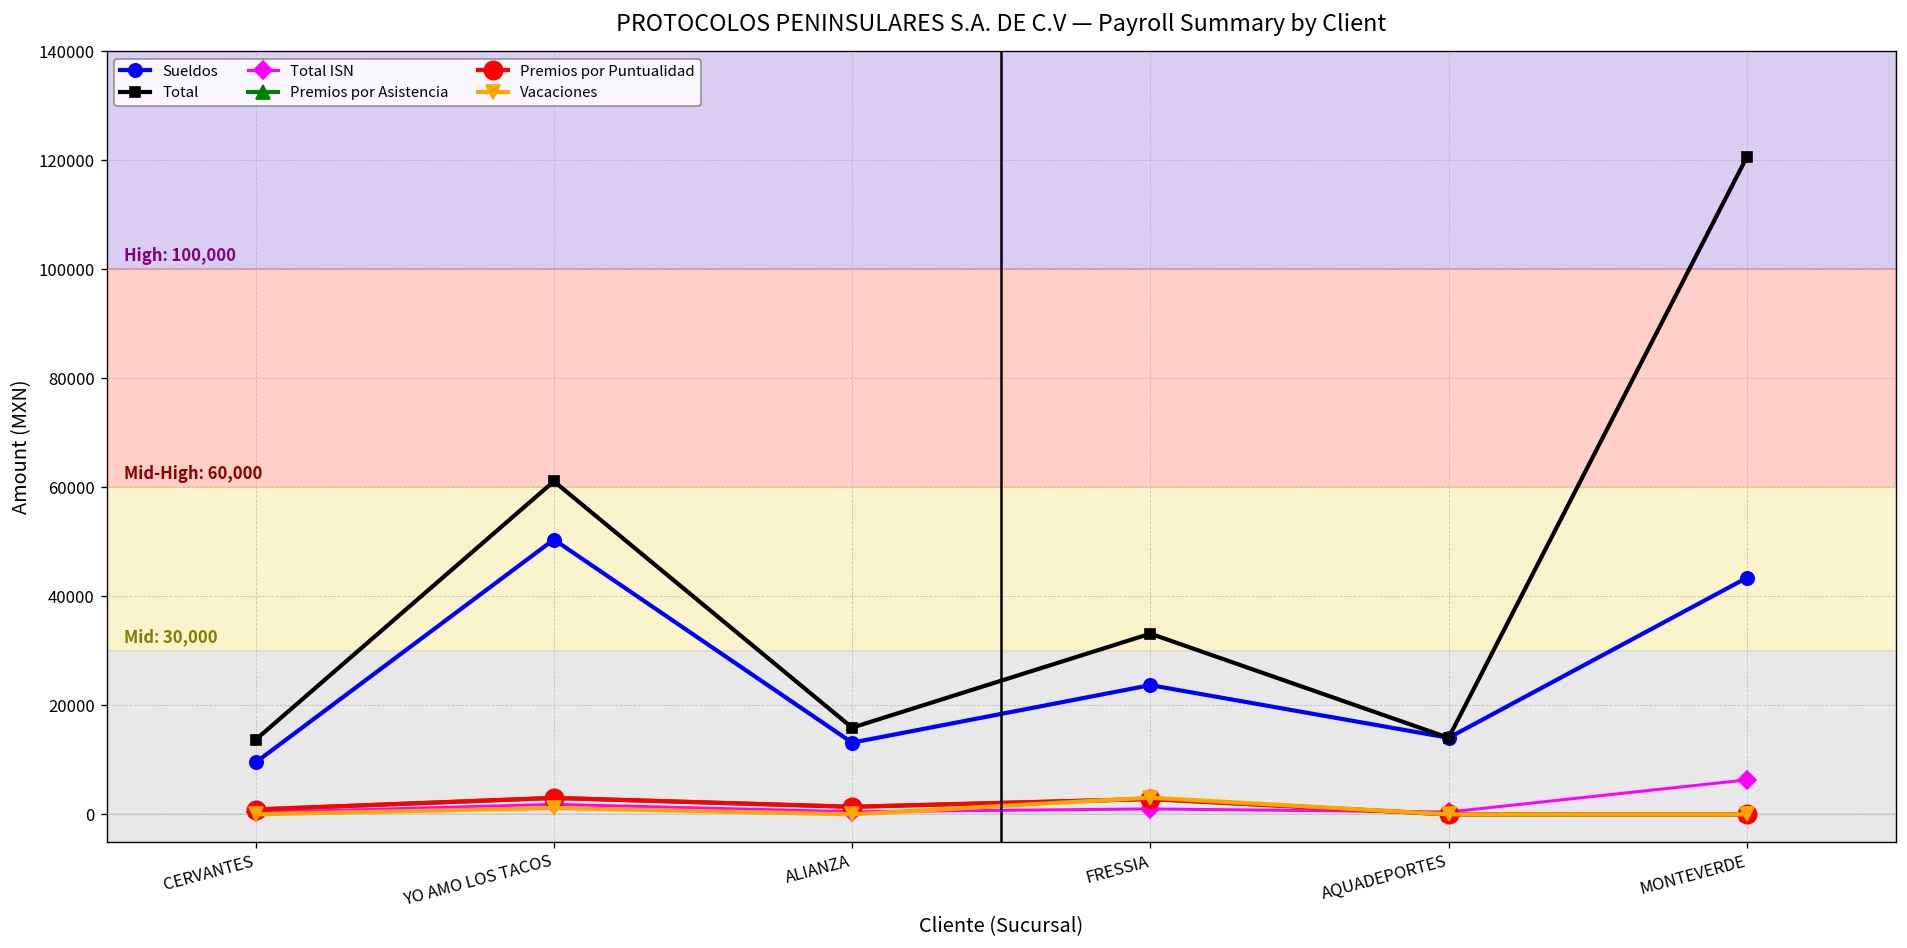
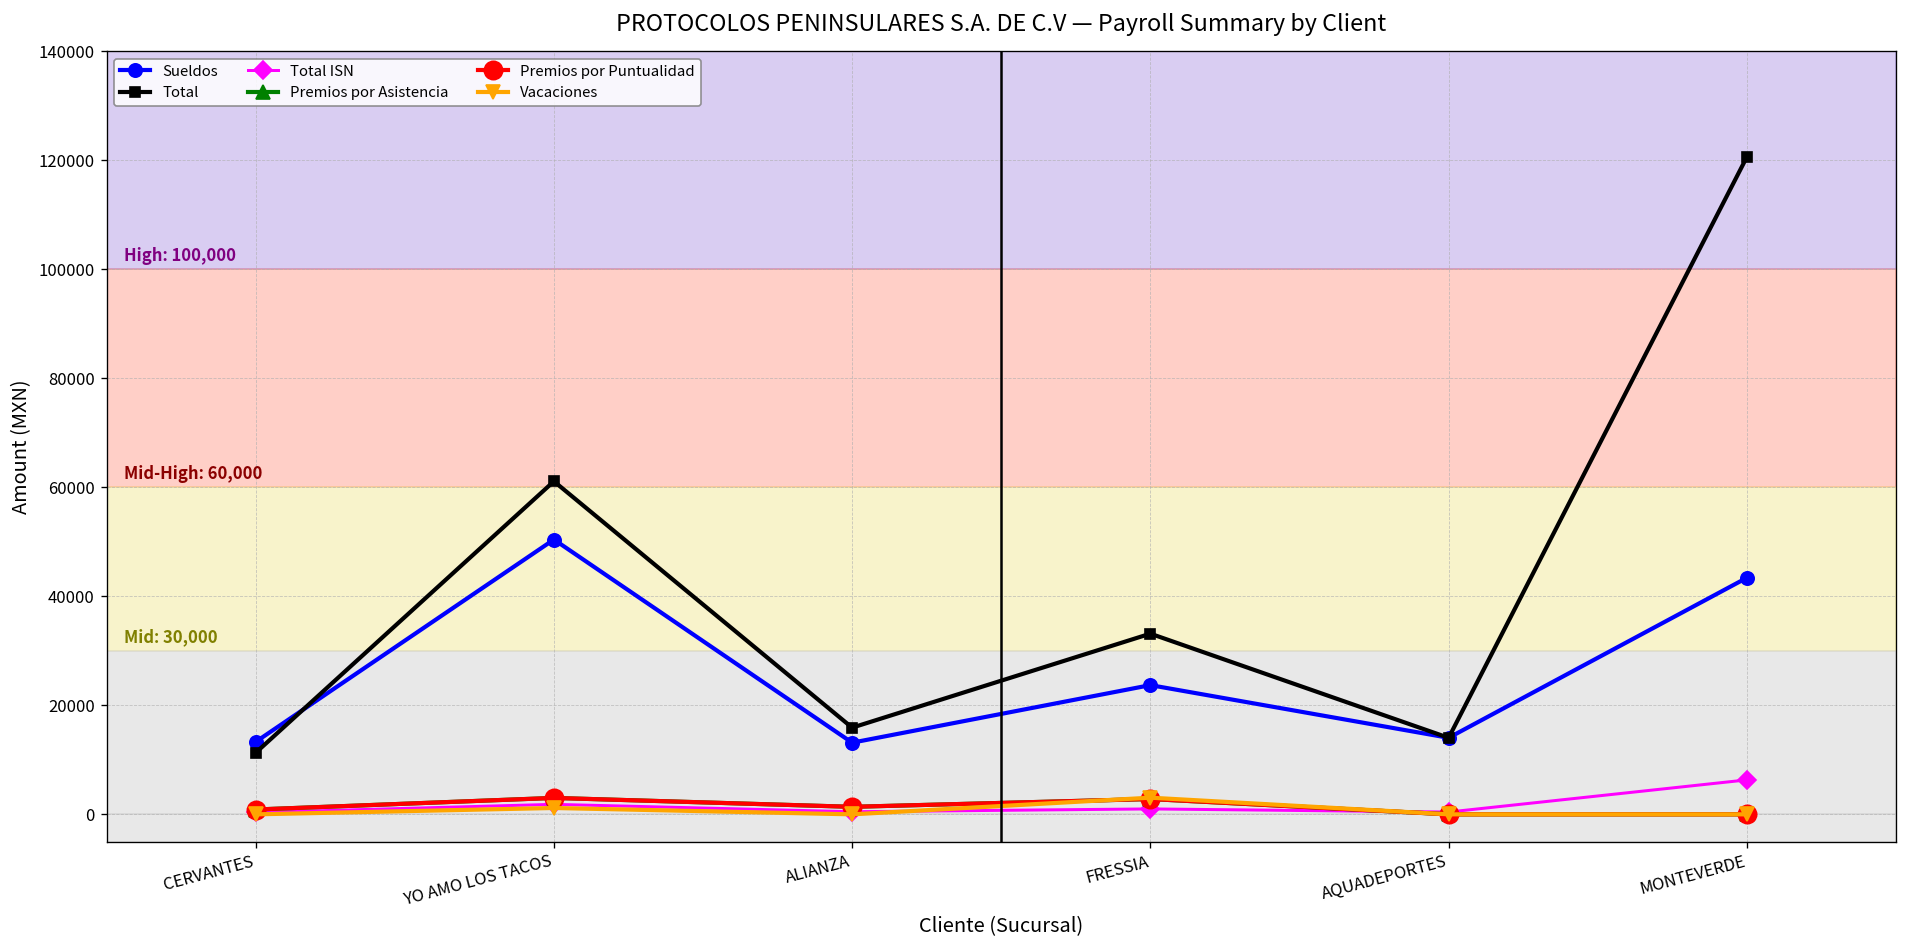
Sueldos, CERVANTES: 10000 -> 13000
Total, CERVANTES: 14000 -> 11000
